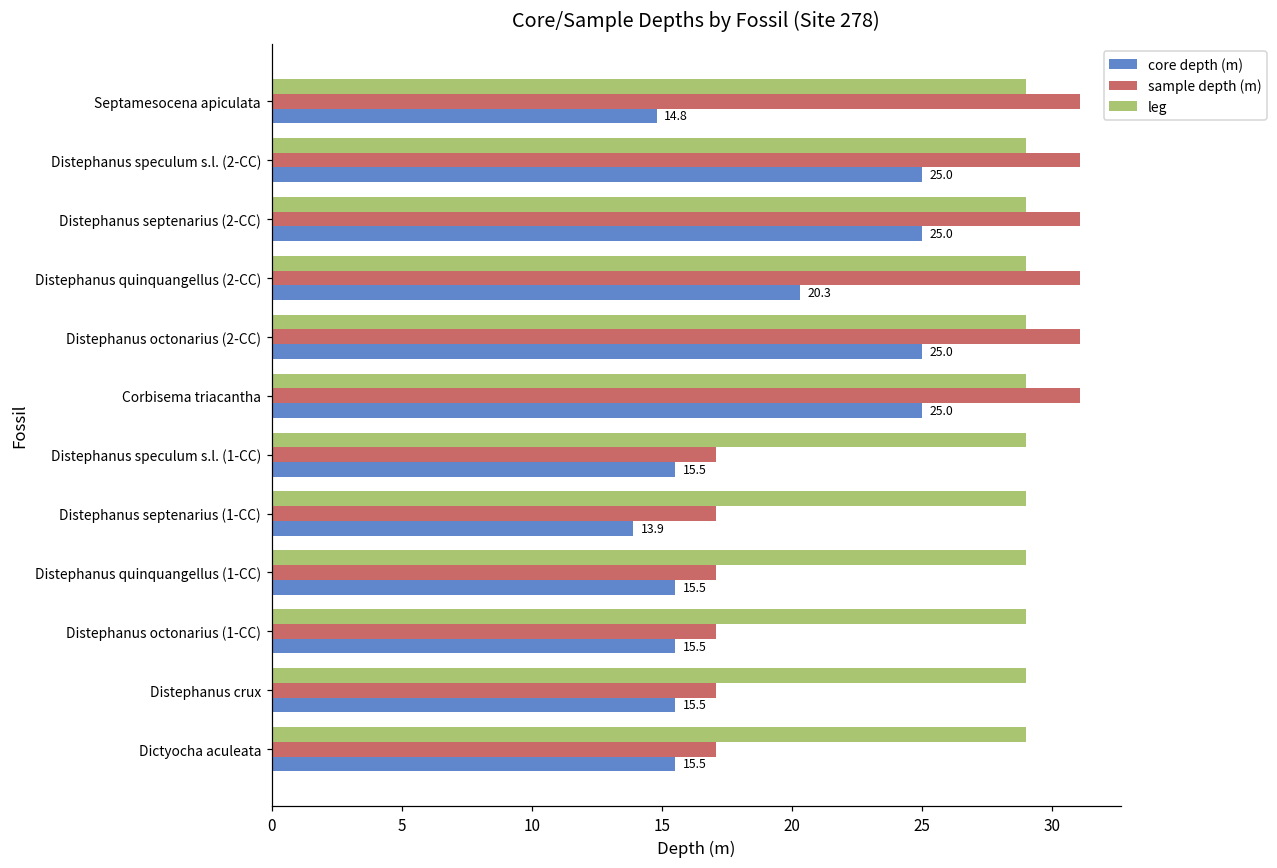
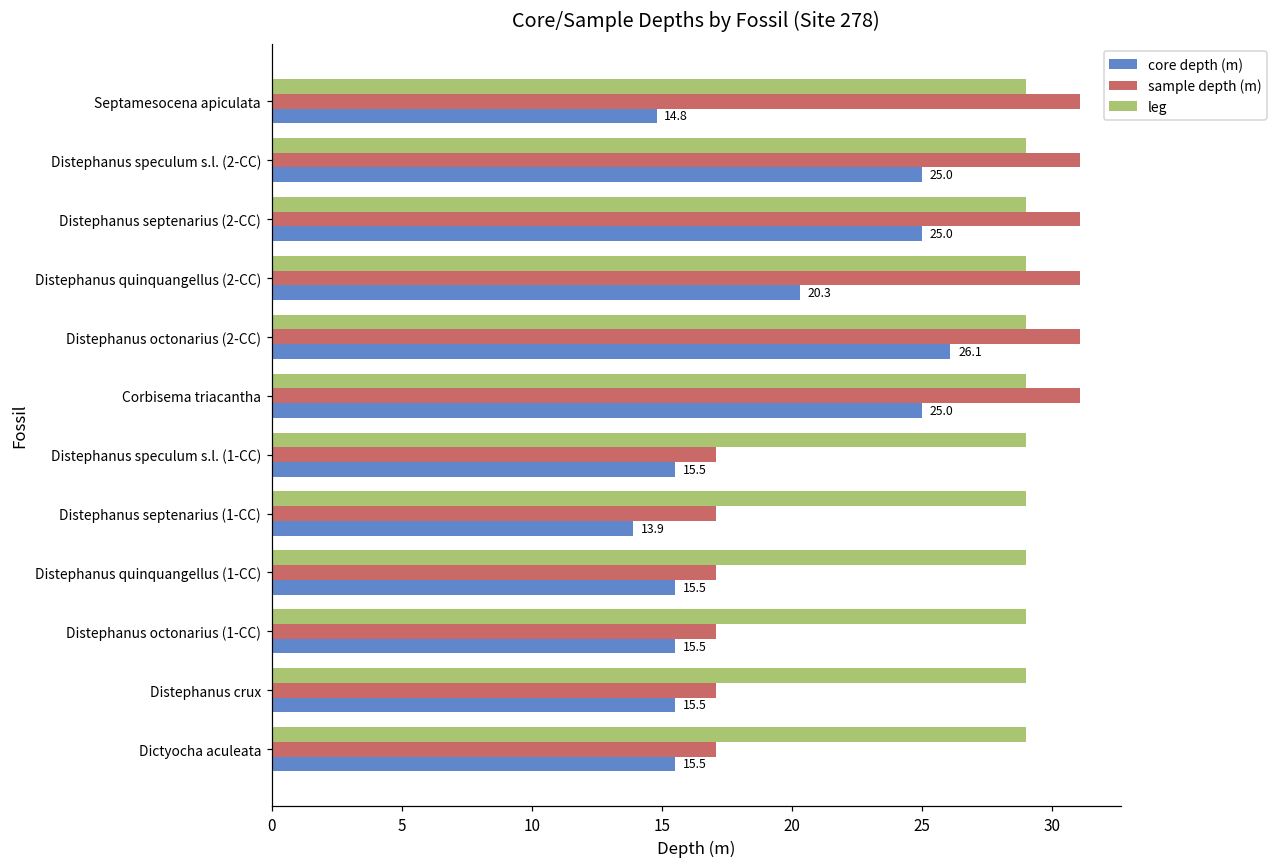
core depth (m), Distephanus octonarius (2-CC): 25.0 -> 26.1
